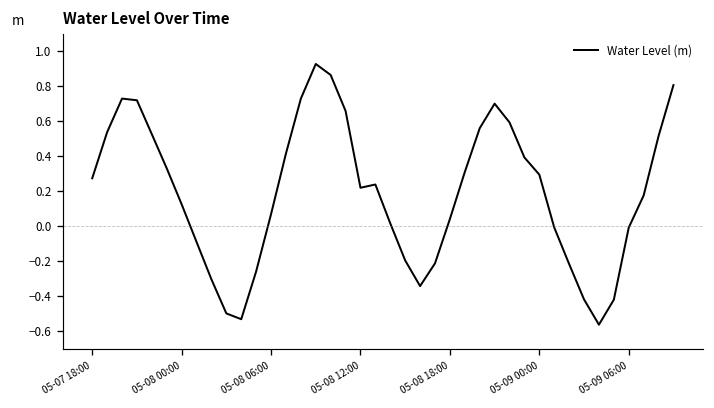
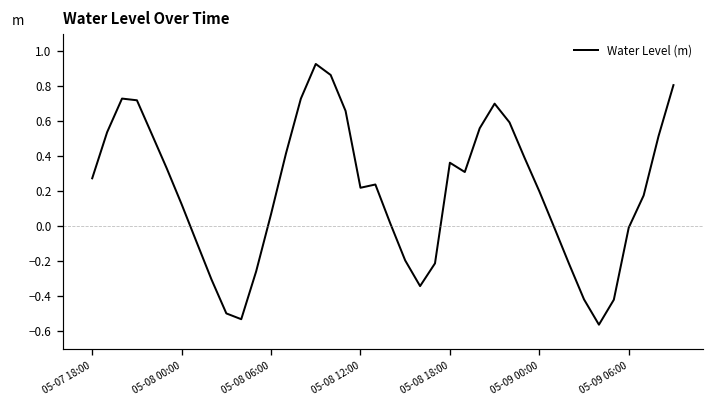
05-08 18:00: 0.04 -> 0.36
05-09 00:00: 0.30 -> 0.20
